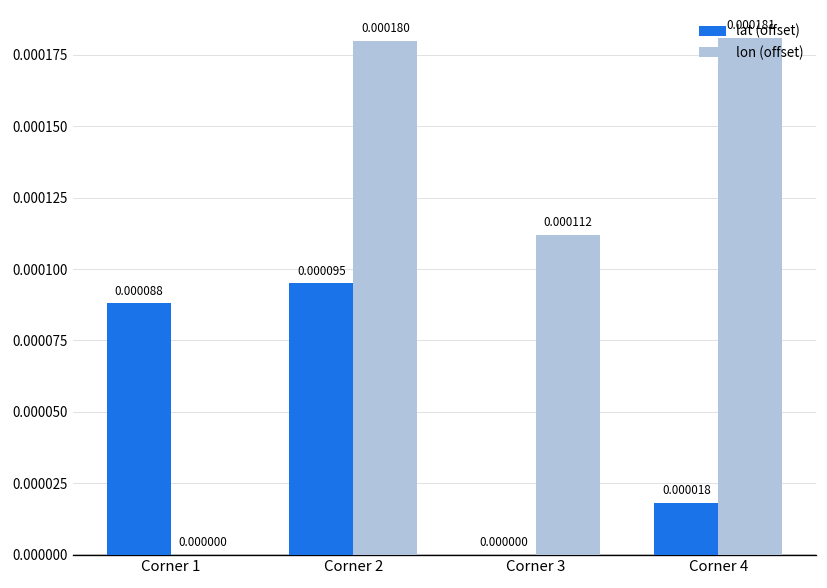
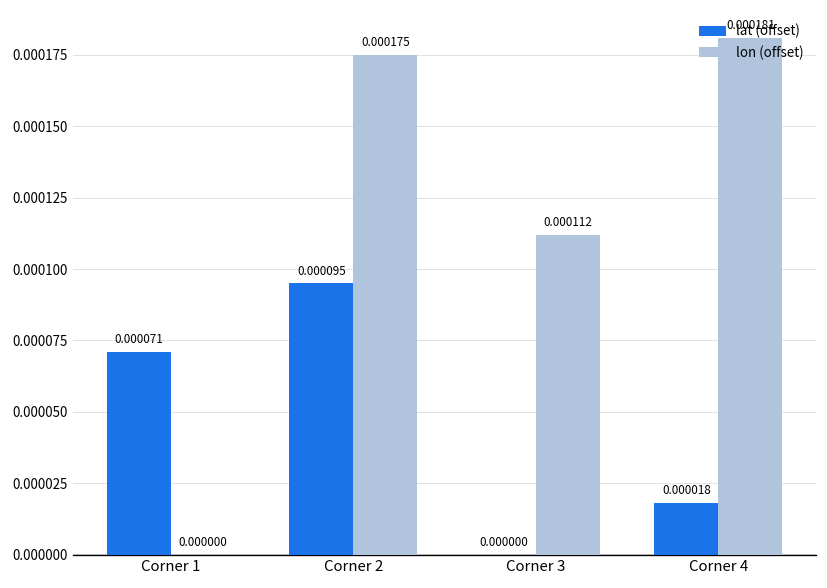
lat (offset), Corner 1: 0.000088 -> 0.000071
lon (offset), Corner 2: 0.000180 -> 0.000175
